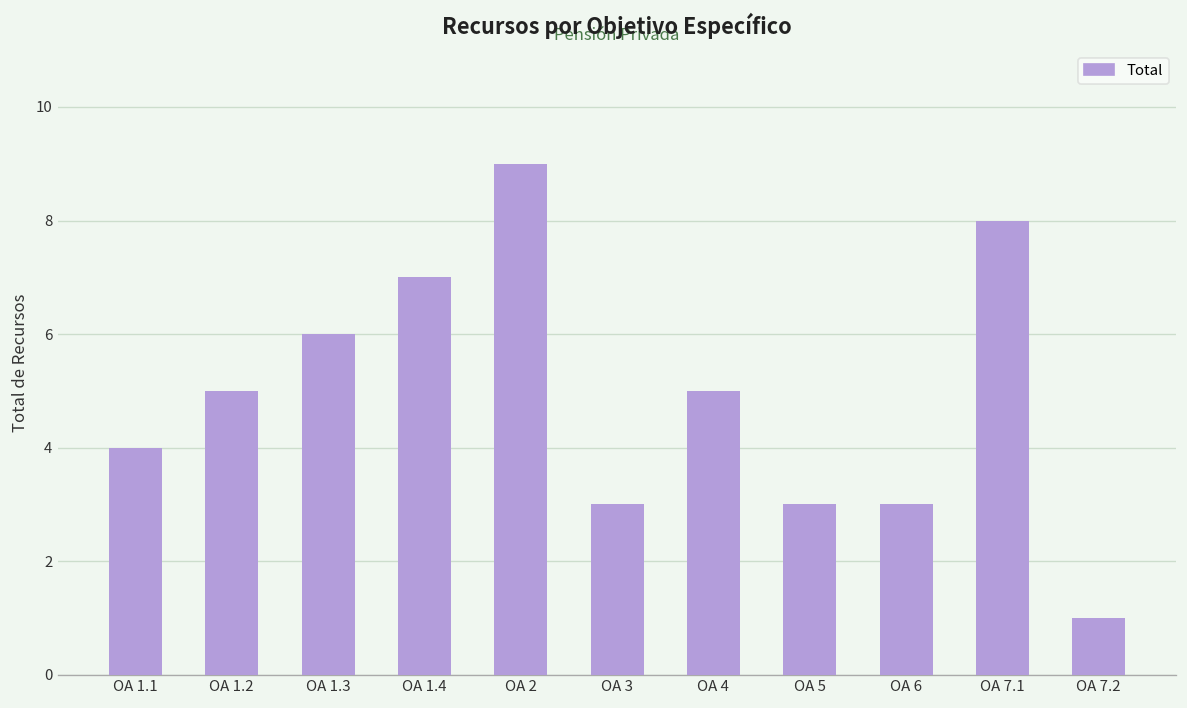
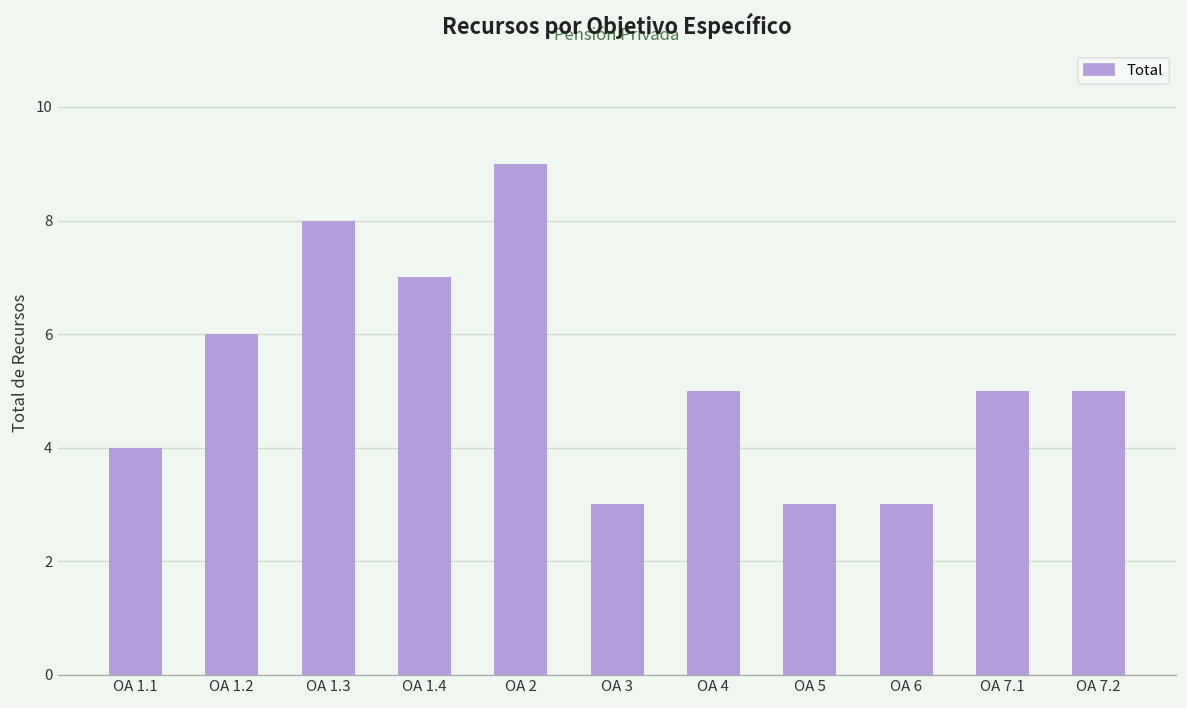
OA 1.2: 5 -> 6
OA 1.3: 6 -> 8
OA 7.1: 8 -> 5
OA 7.2: 1 -> 5
